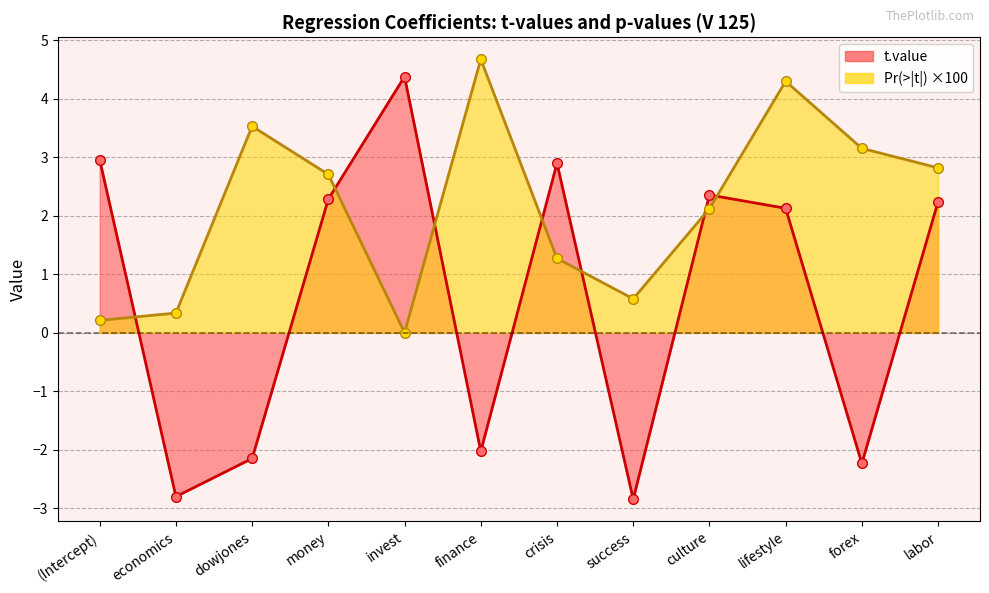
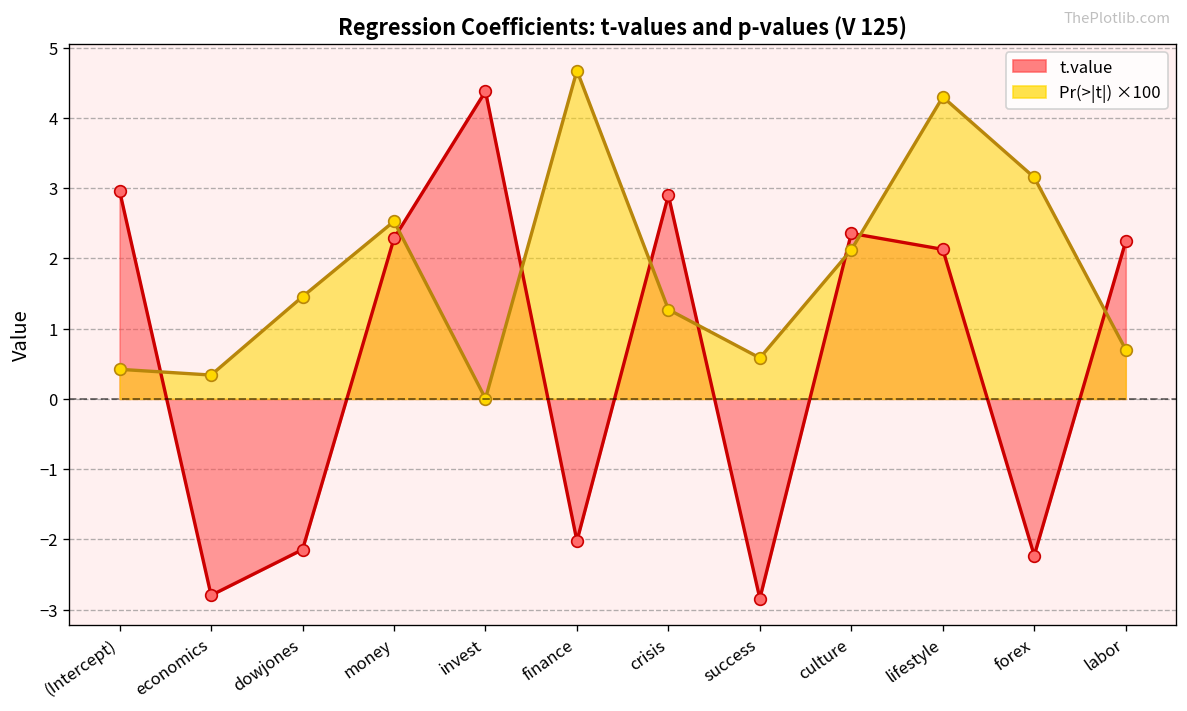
Pr(>|t|) ×100, (Intercept): 0.2 -> 0.4
Pr(>|t|) ×100, dowjones: 3.5 -> 1.5
Pr(>|t|) ×100, money: 2.7 -> 2.5
Pr(>|t|) ×100, labor: 2.8 -> 0.7
